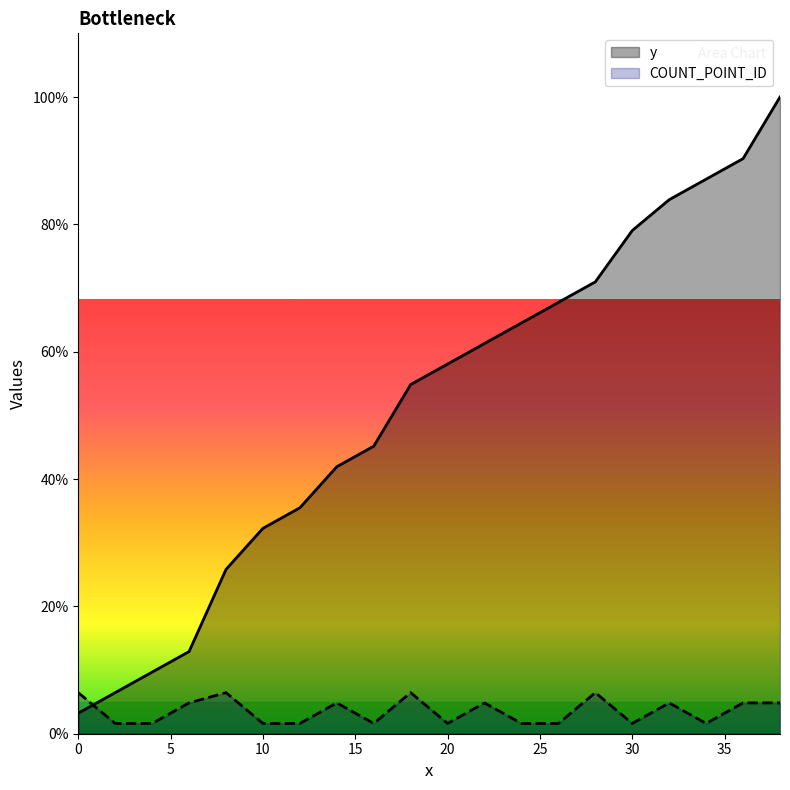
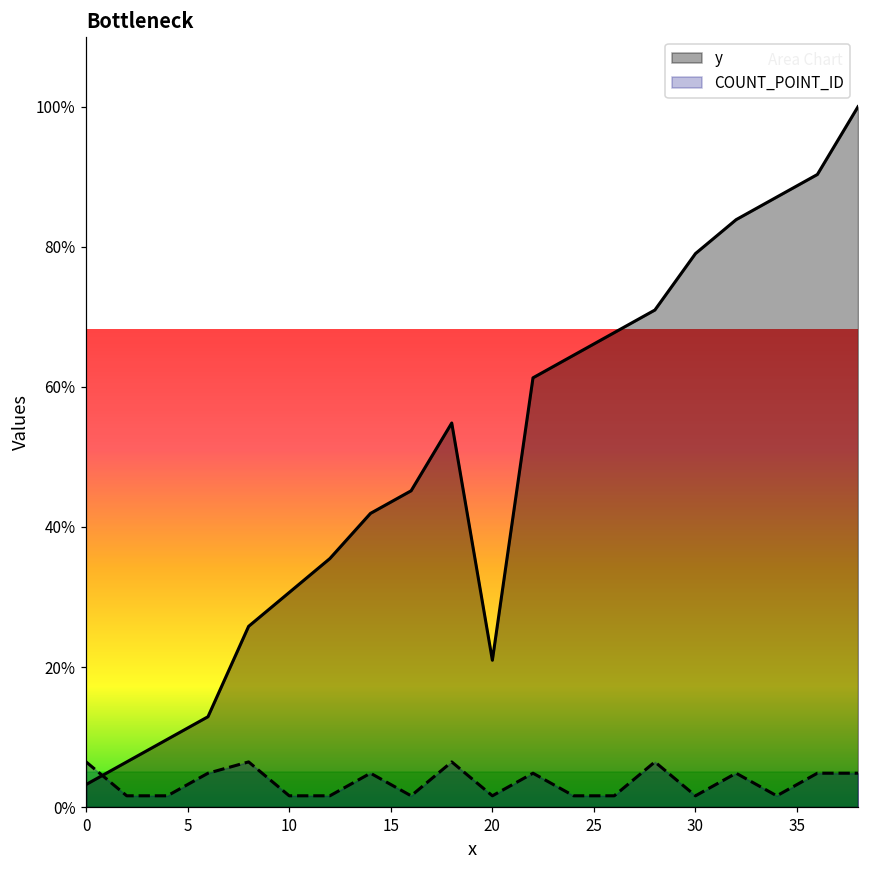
y, 10: 32% -> 31%
y, 20: 58% -> 21%
